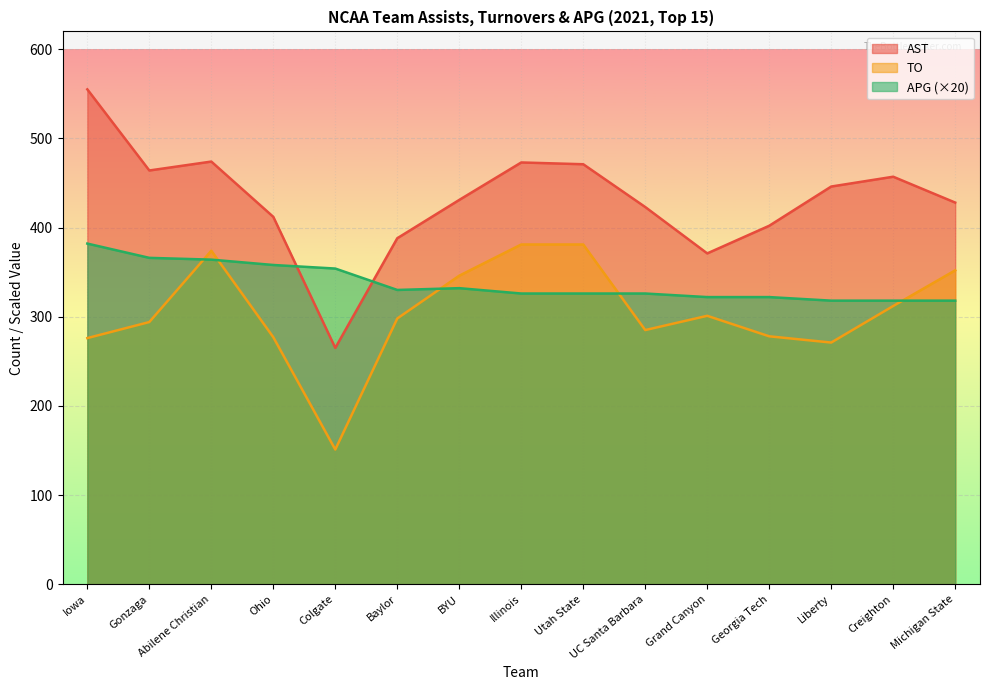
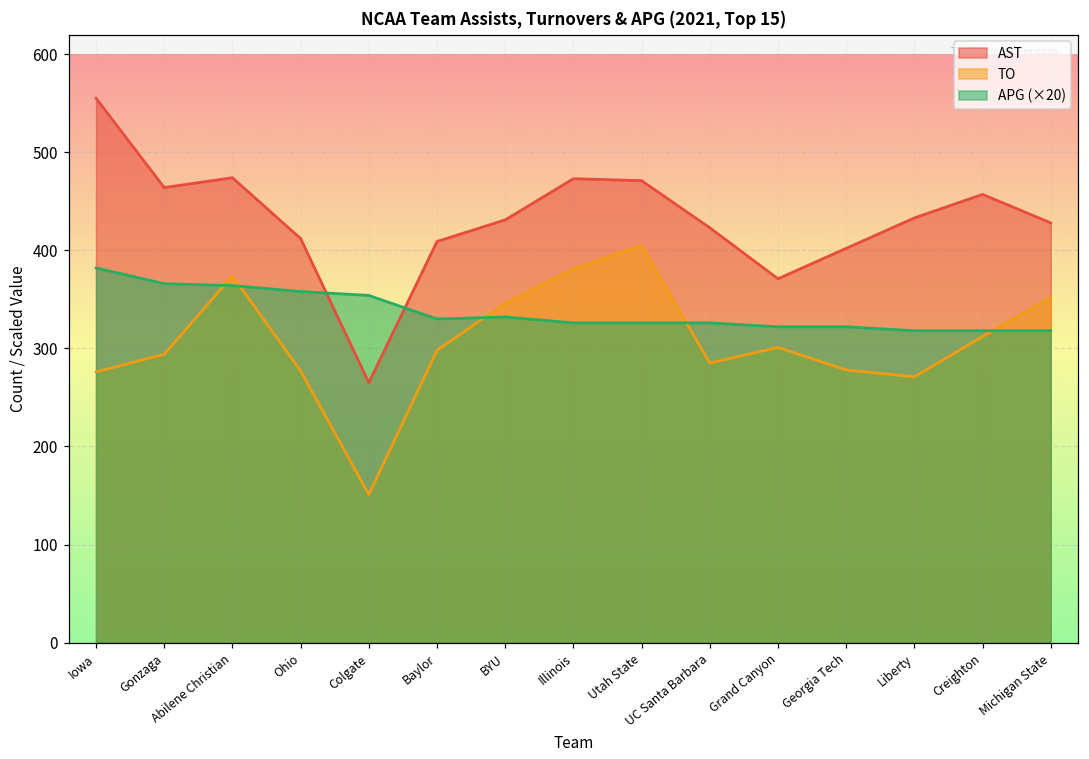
AST, Baylor: 390 -> 410
TO, Utah State: 380 -> 410
AST, Liberty: 450 -> 430
